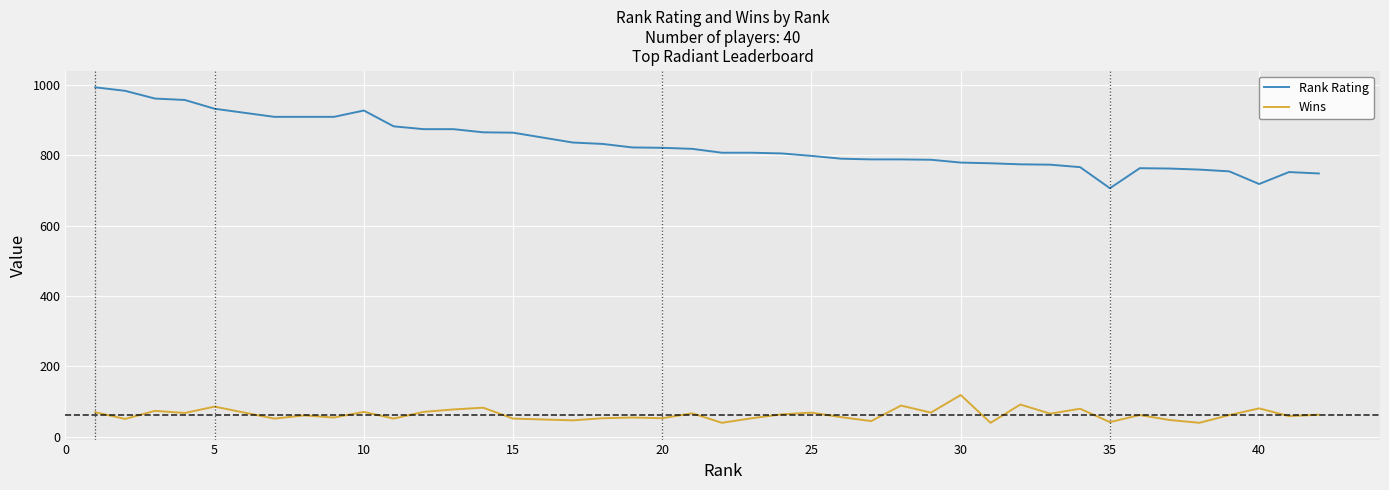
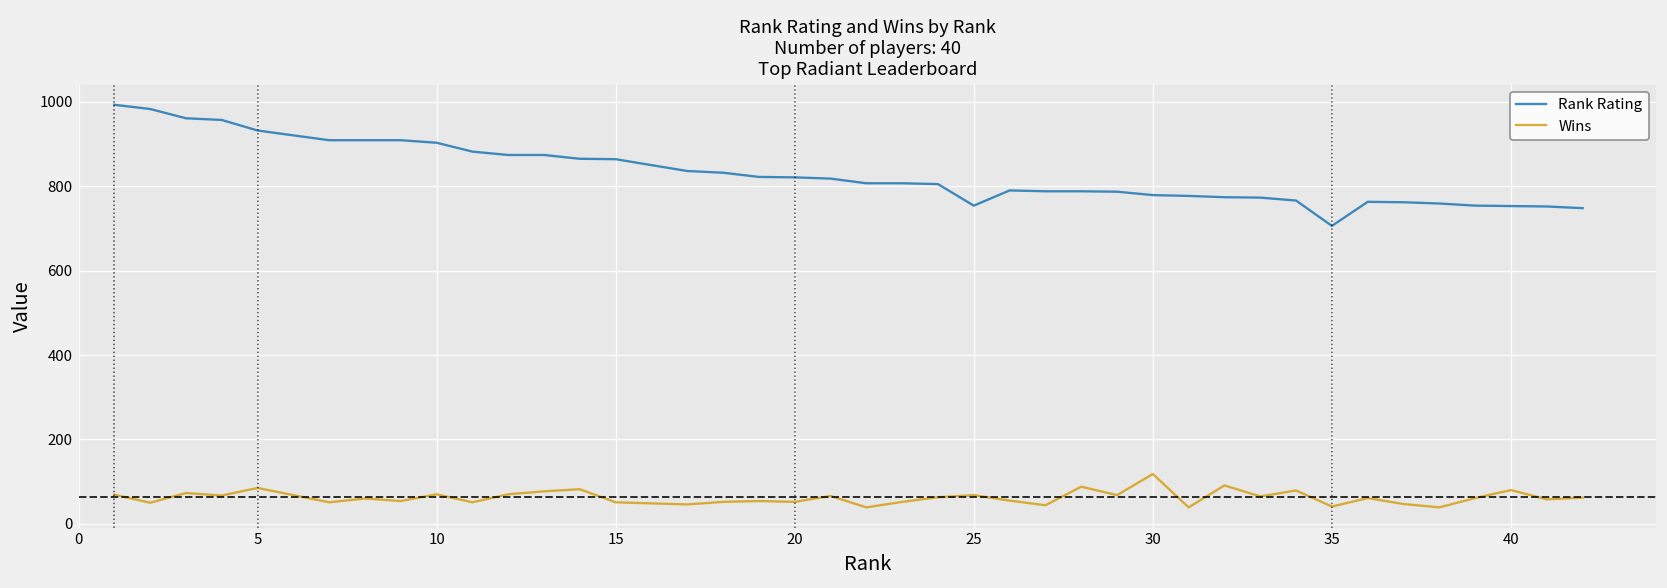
Rank Rating, 10: 930 -> 900
Rank Rating, 25: 800 -> 750
Rank Rating, 40: 720 -> 750
